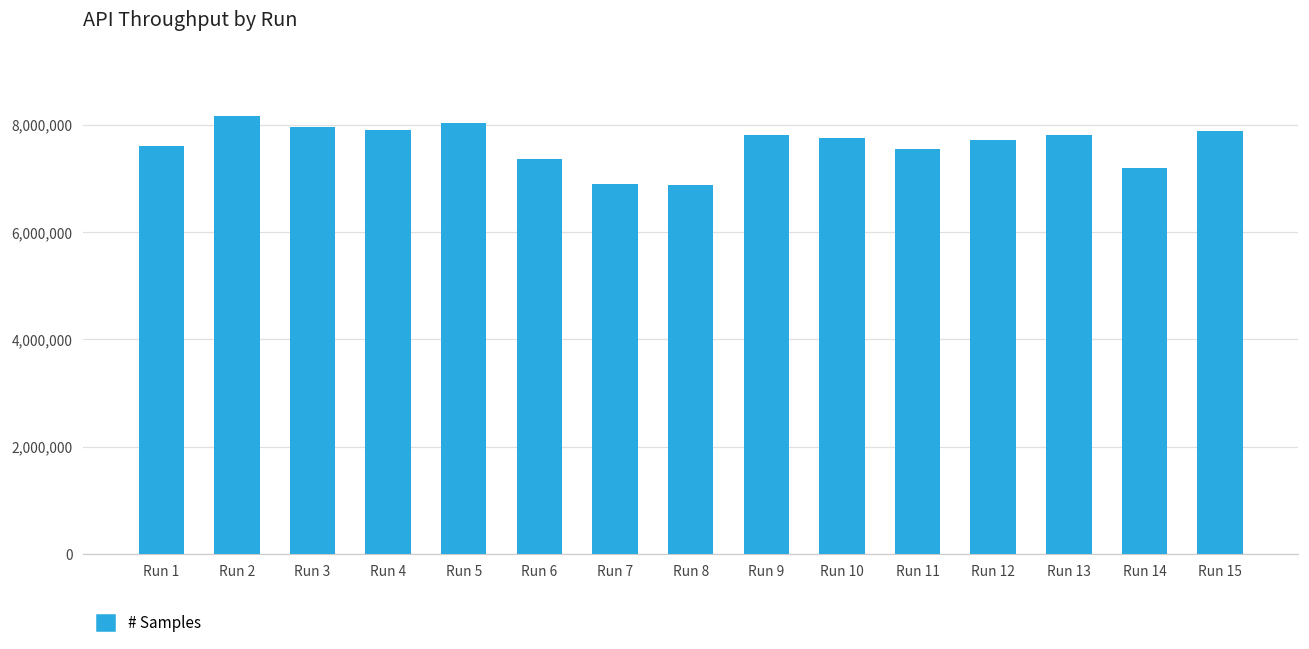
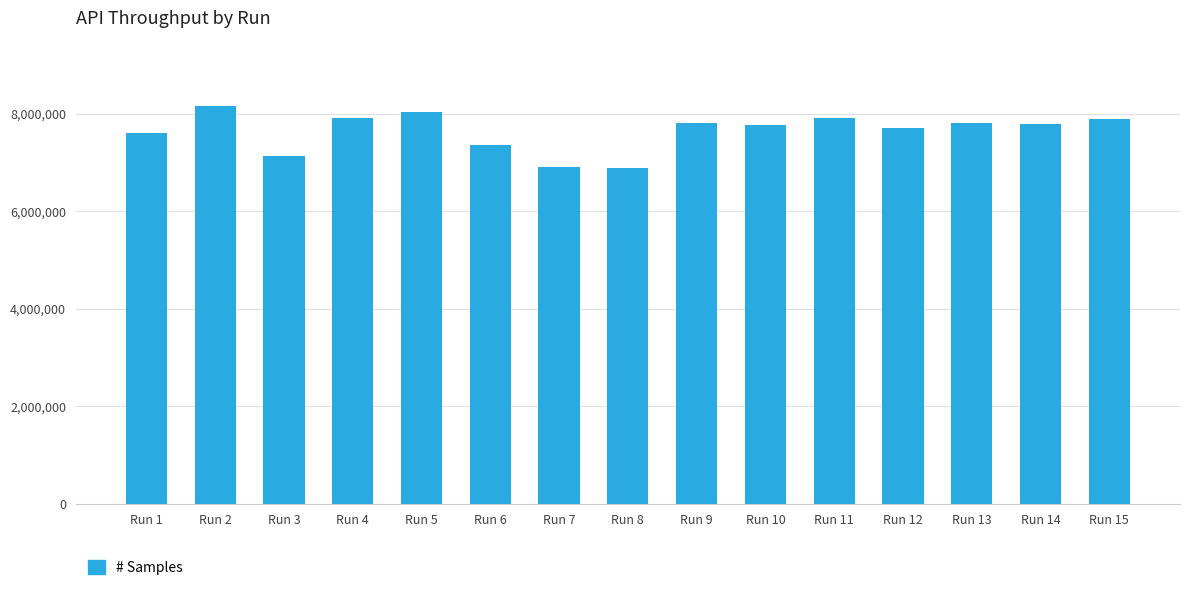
Run 3: 8,000,000 -> 7,100,000
Run 11: 7,600,000 -> 7,900,000
Run 14: 7,200,000 -> 7,800,000
